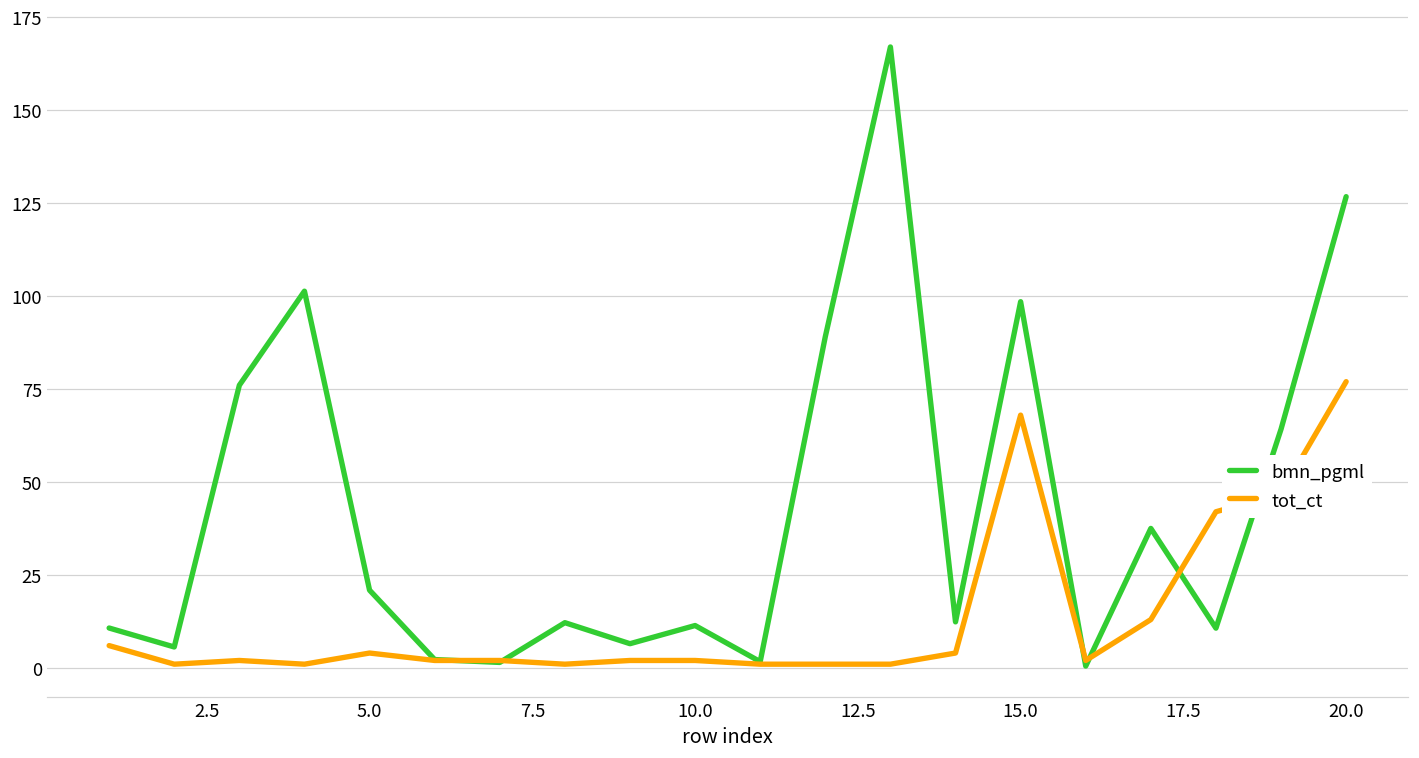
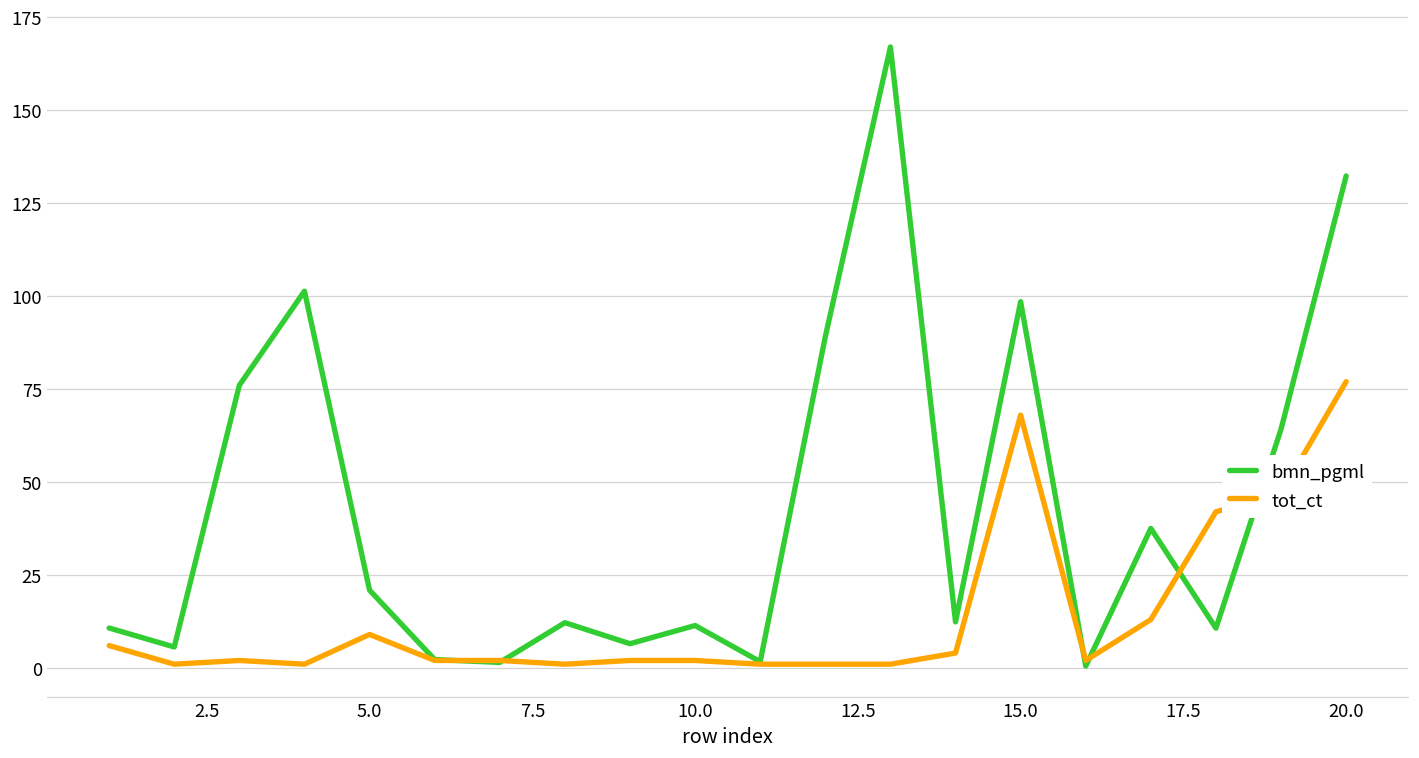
tot_ct, 5.0: 4 -> 9
bmn_pgml, 20.0: 127 -> 132
